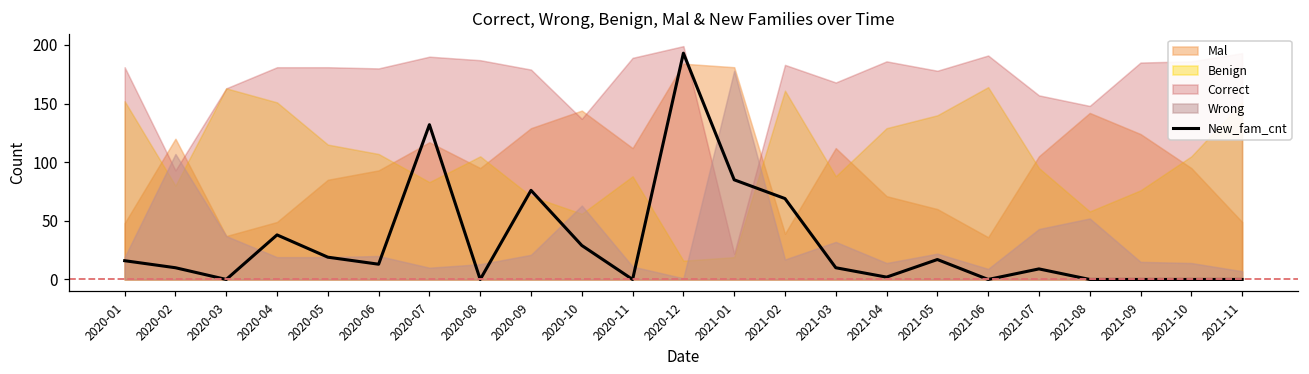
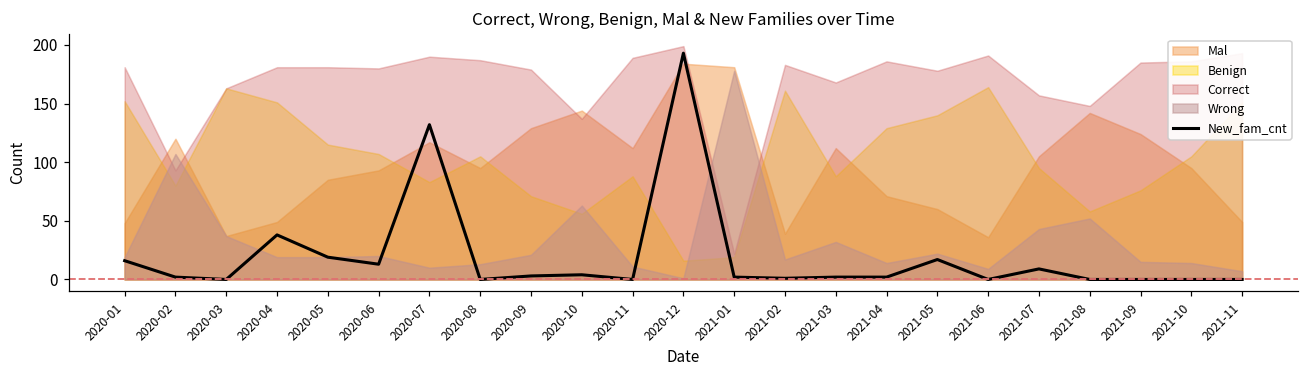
New_fam_cnt, 2020-02: 10 -> 2
New_fam_cnt, 2020-09: 76 -> 3
New_fam_cnt, 2020-10: 29 -> 4
New_fam_cnt, 2021-01: 85 -> 2
New_fam_cnt, 2021-02: 69 -> 1
New_fam_cnt, 2021-03: 10 -> 2
